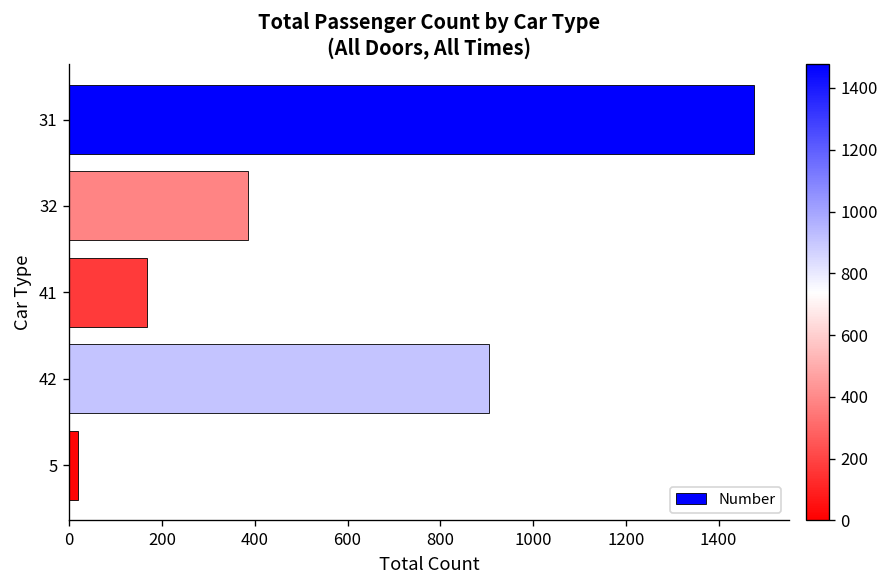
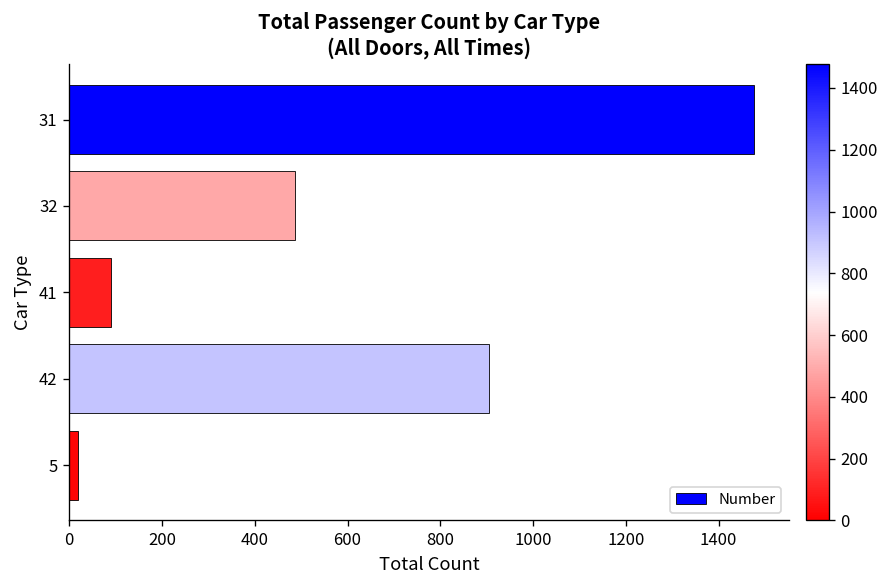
32: 390 -> 490
41: 170 -> 90
